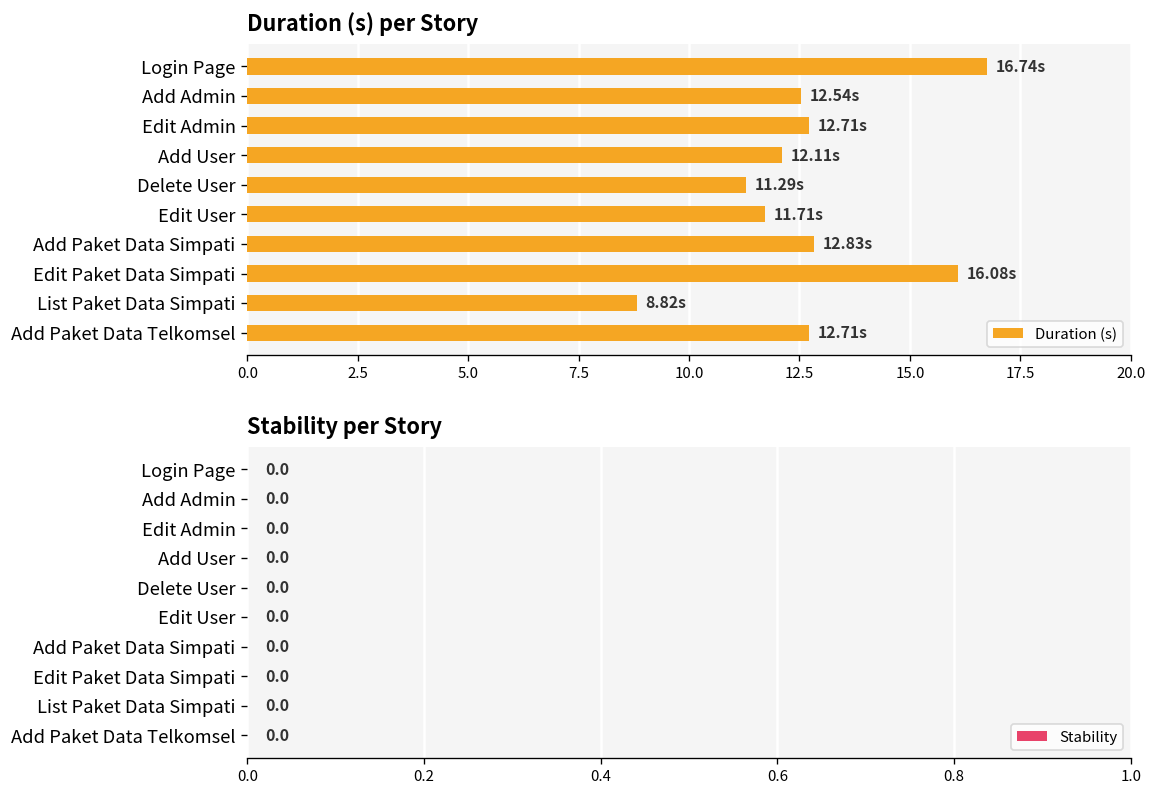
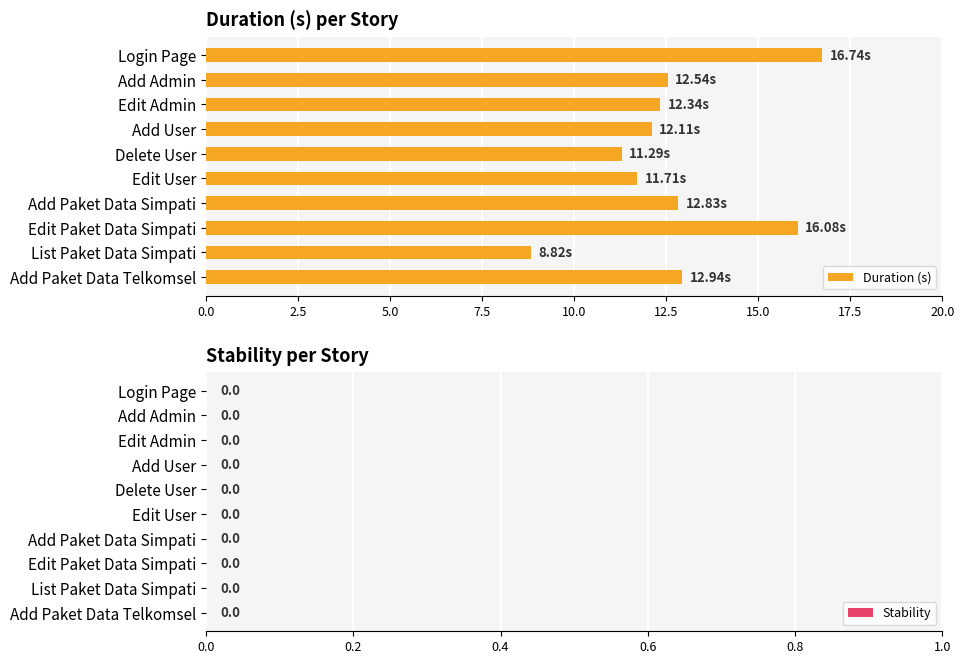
Duration (s) per Story, Edit Admin: 12.71s -> 12.34s
Duration (s) per Story, Add Paket Data Telkomsel: 12.71s -> 12.94s
